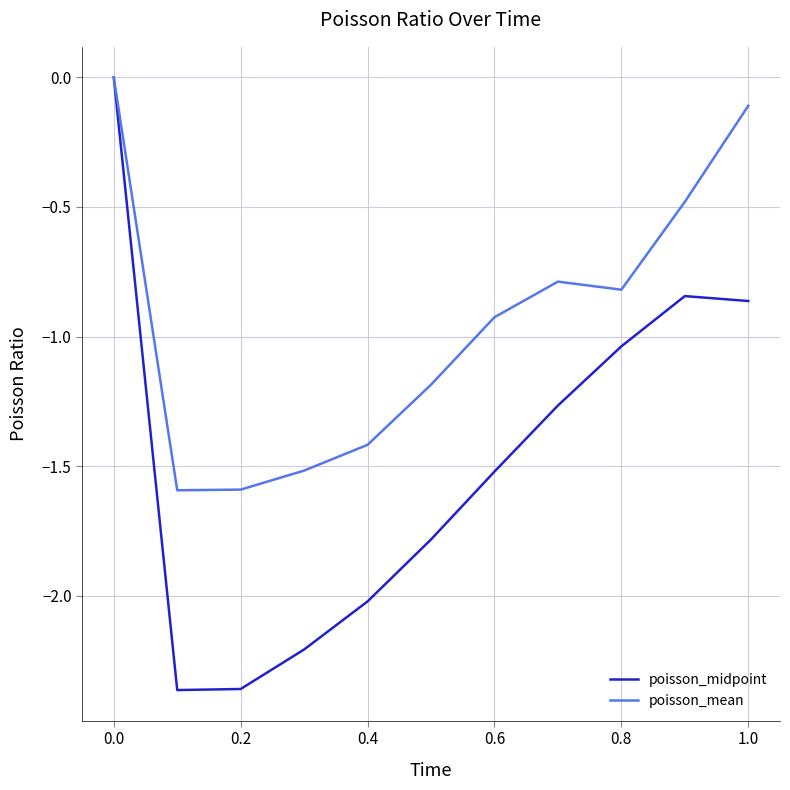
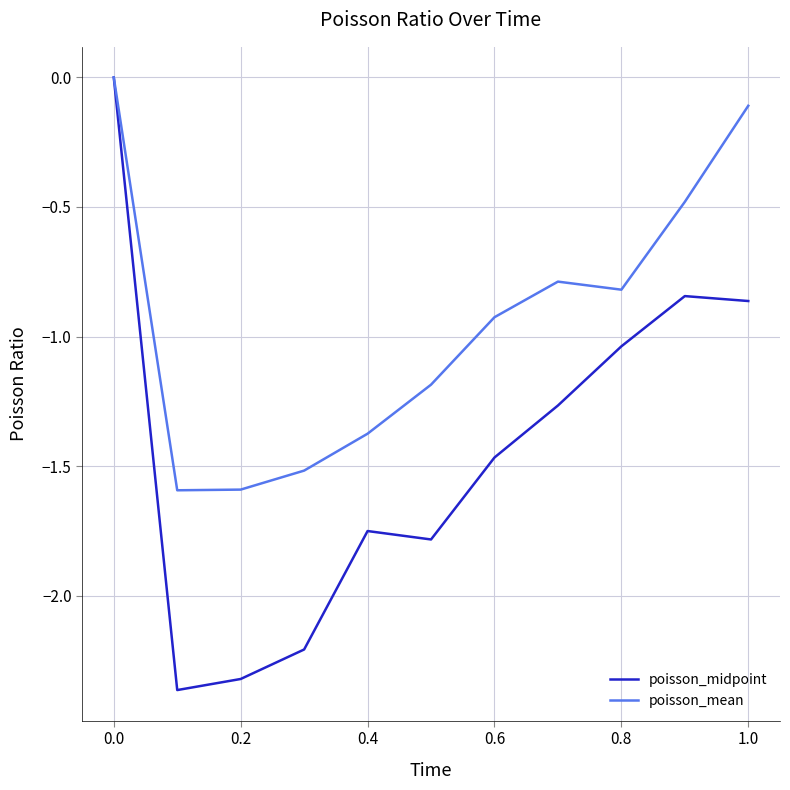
poisson_midpoint, 0.2: -2.36 -> -2.32
poisson_midpoint, 0.4: -2.02 -> -1.75
poisson_mean, 0.4: -1.42 -> -1.38
poisson_midpoint, 0.6: -1.52 -> -1.47
